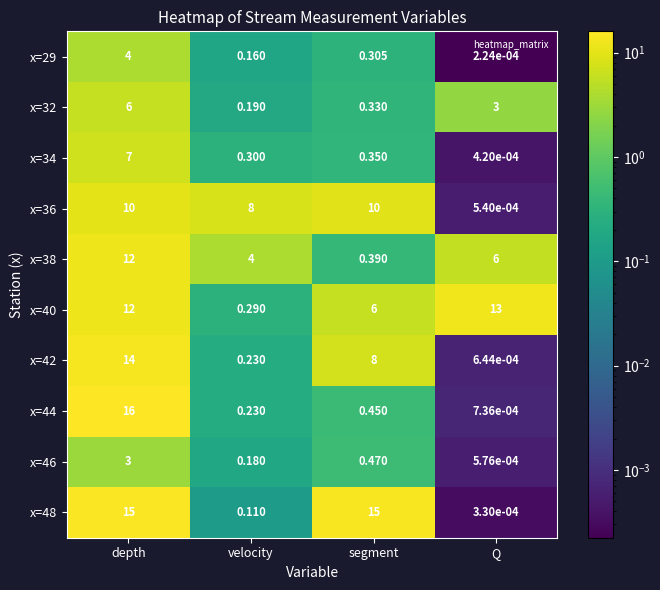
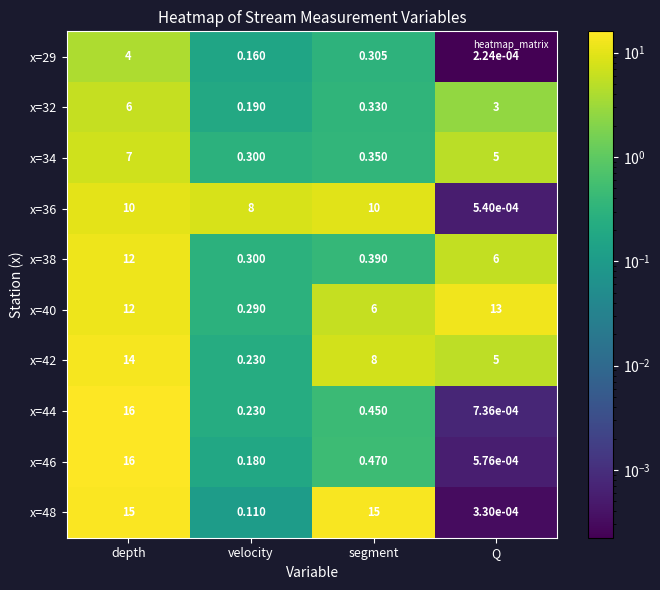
x=34, Q: 4.20e-04 -> 5
x=38, velocity: 4 -> 0.300
x=42, Q: 6.44e-04 -> 5
x=46, depth: 3 -> 16
